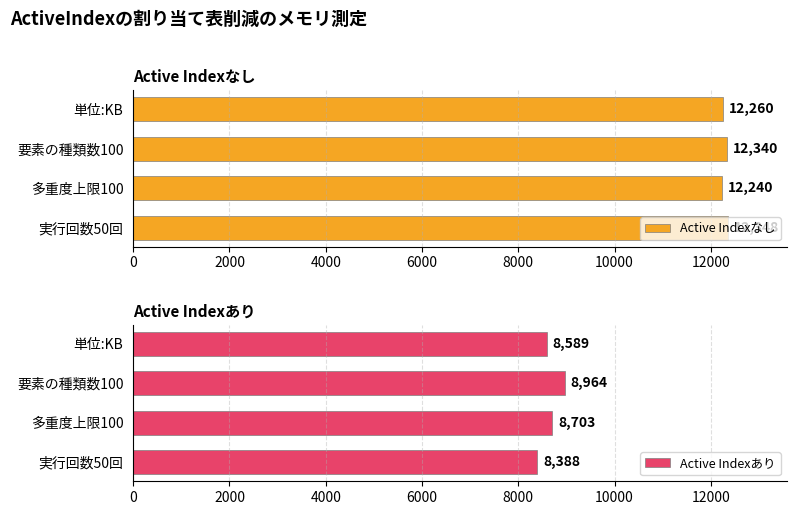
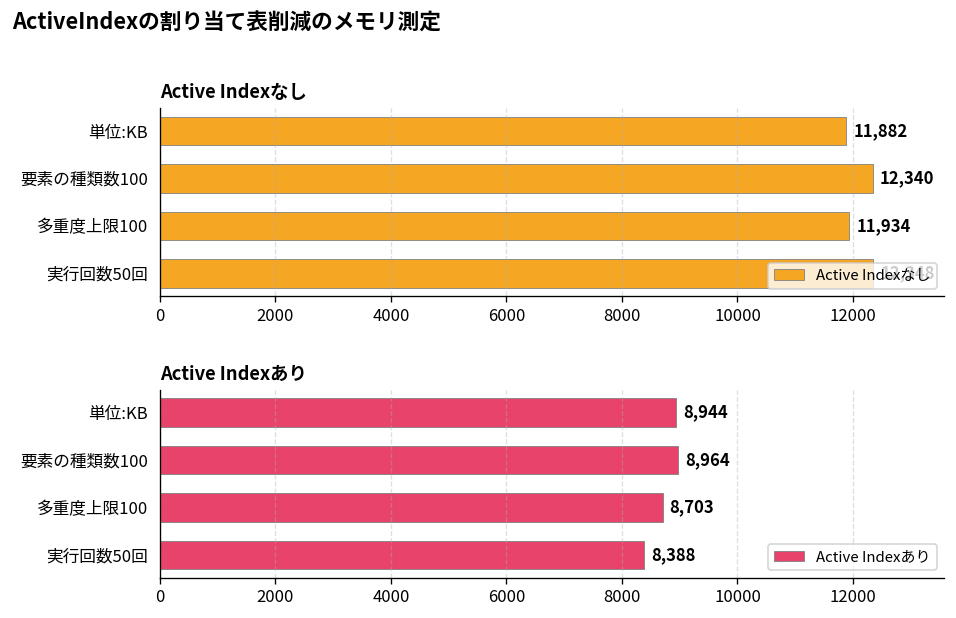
Active Indexなし, 単位:KB: 12,260 -> 11,882
Active Indexなし, 多重度上限100: 12,240 -> 11,934
Active Indexあり, 単位:KB: 8,589 -> 8,944
